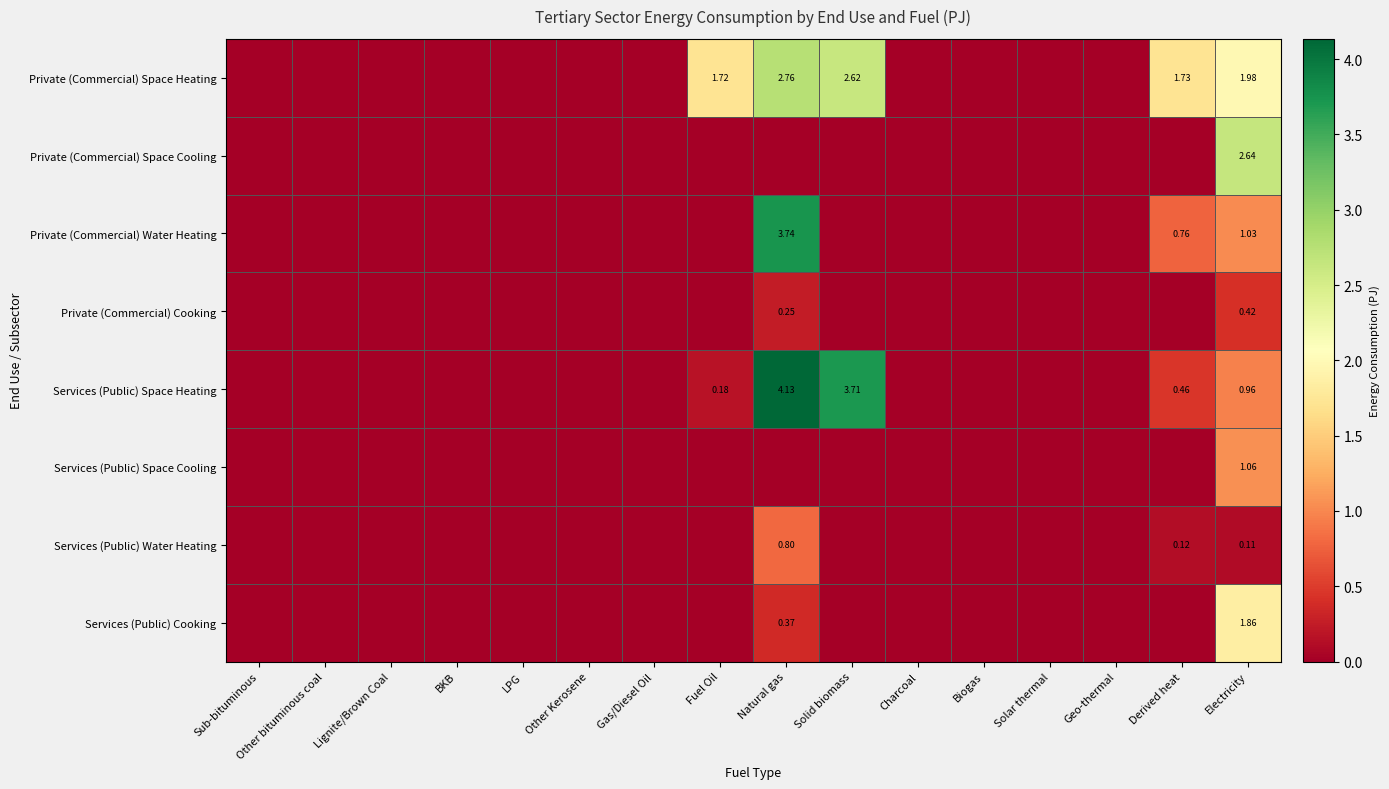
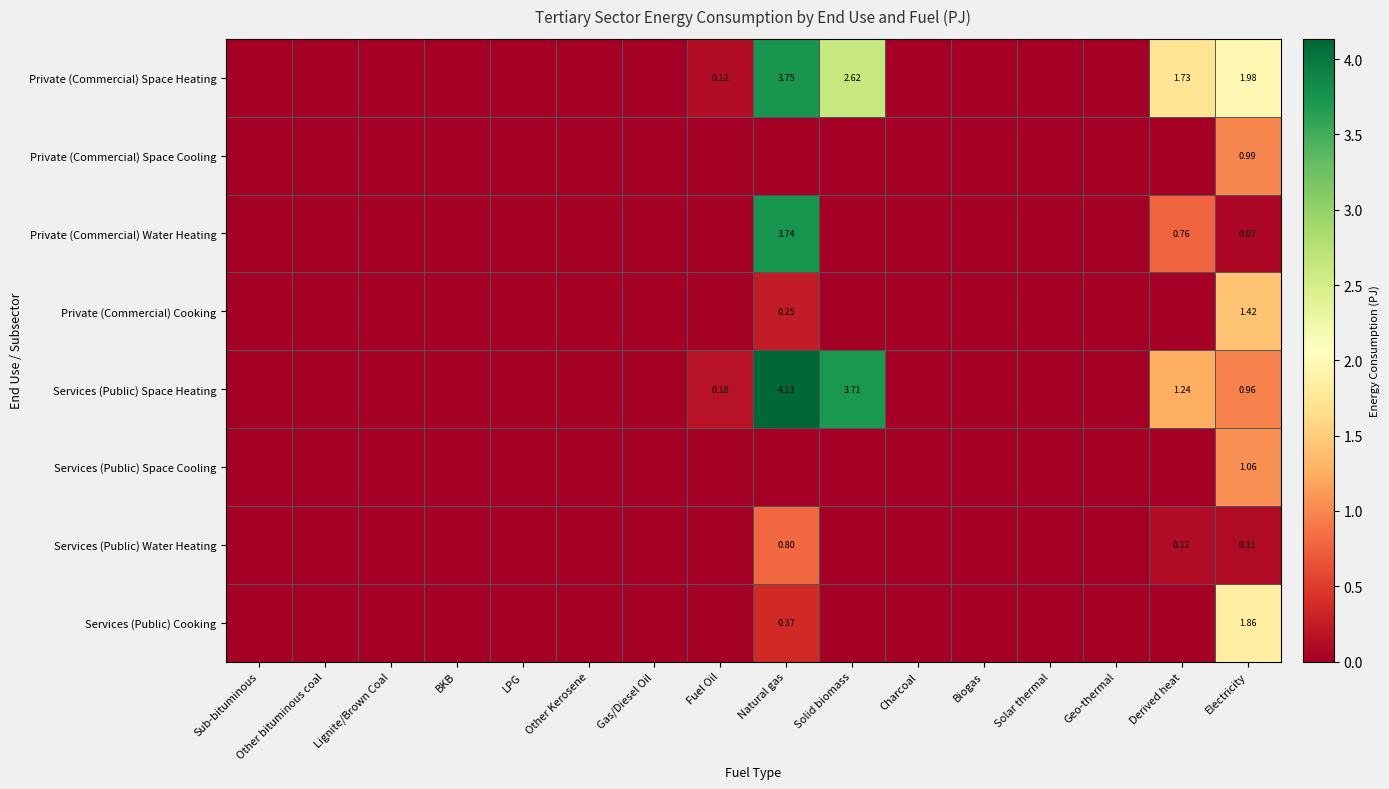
Private (Commercial) Space Heating, Fuel Oil: 1.72 -> 0.12
Private (Commercial) Space Heating, Natural gas: 2.76 -> 3.75
Private (Commercial) Space Cooling, Electricity: 2.64 -> 0.99
Private (Commercial) Water Heating, Electricity: 1.03 -> 0.07
Private (Commercial) Cooking, Electricity: 0.42 -> 1.42
Services (Public) Space Heating, Derived heat: 0.46 -> 1.24
